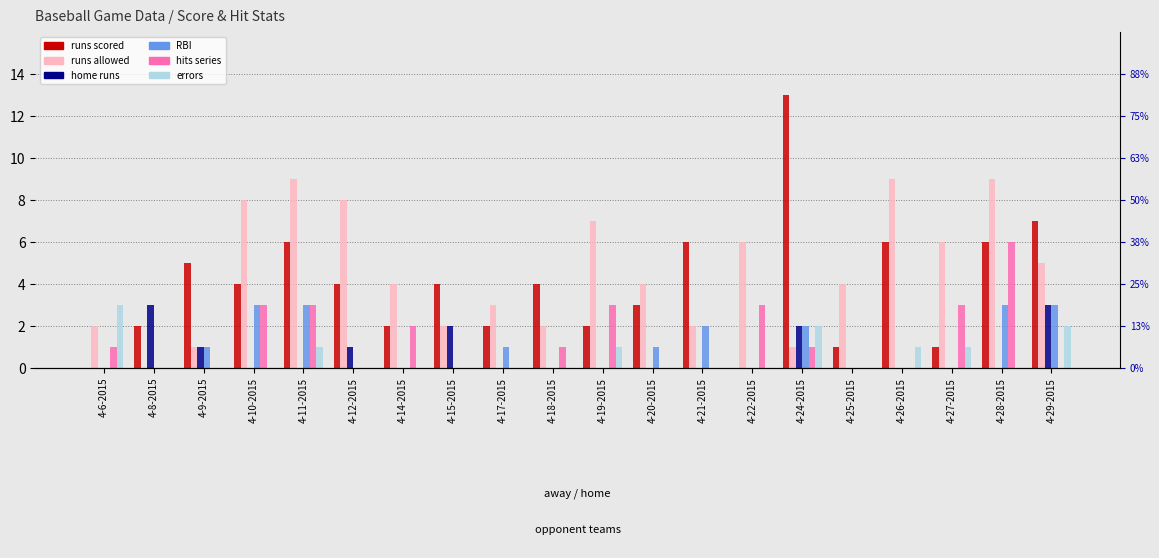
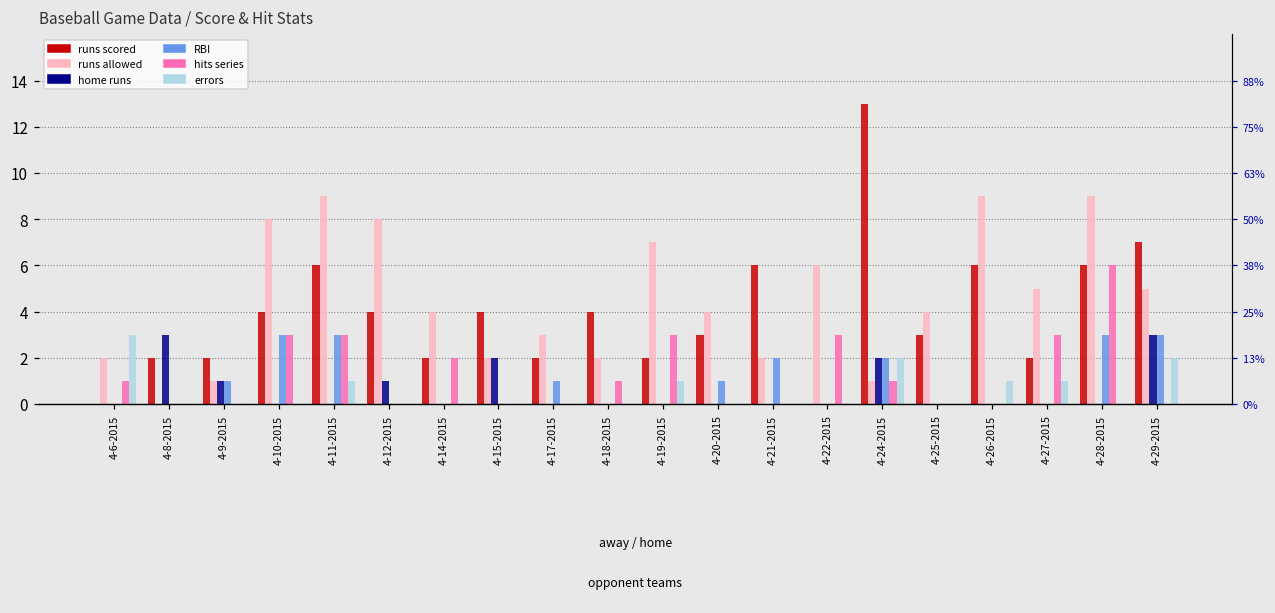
runs scored, 4-9-2015: 5 -> 2
runs scored, 4-25-2015: 1 -> 3
runs scored, 4-27-2015: 1 -> 2
runs allowed, 4-27-2015: 6 -> 5
